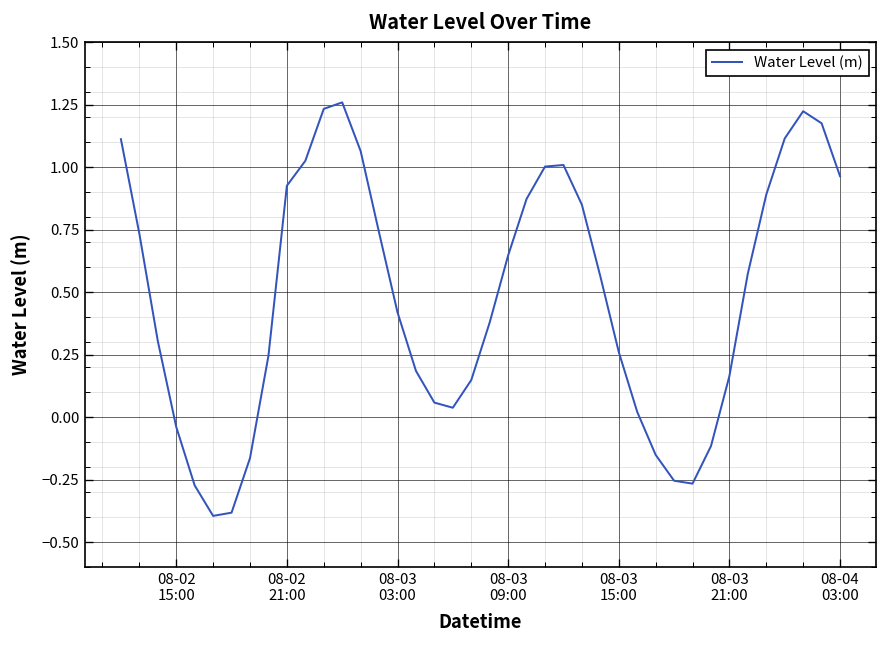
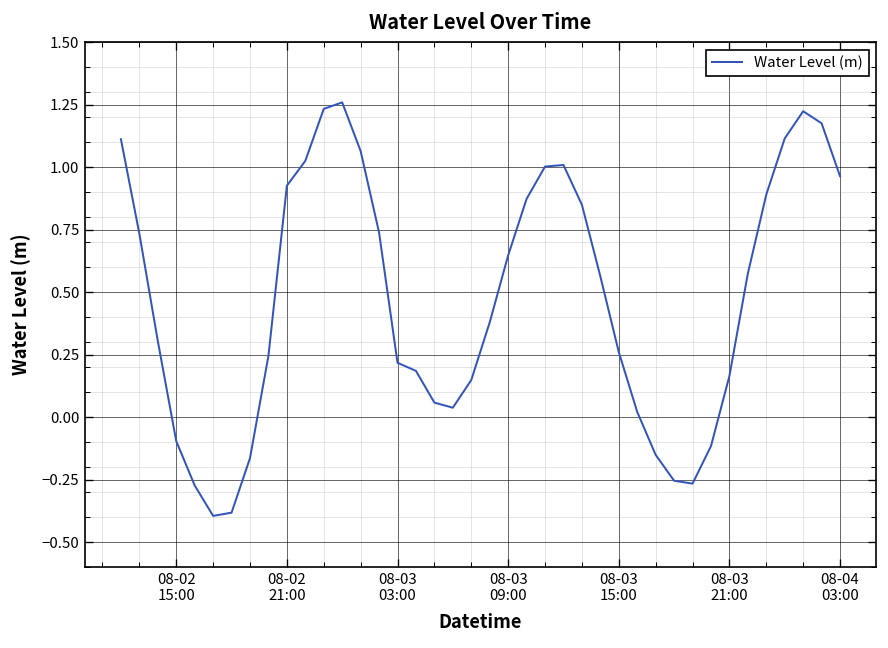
08-02 15:00: -0.04 -> -0.10
08-03 03:00: 0.42 -> 0.22
